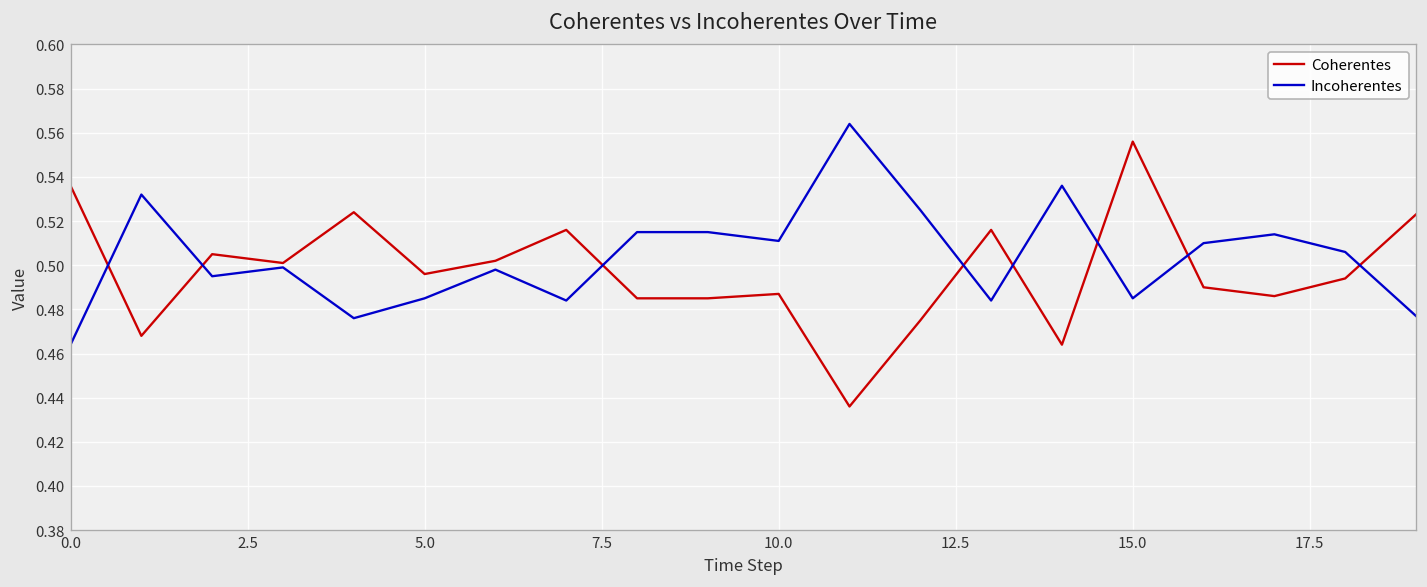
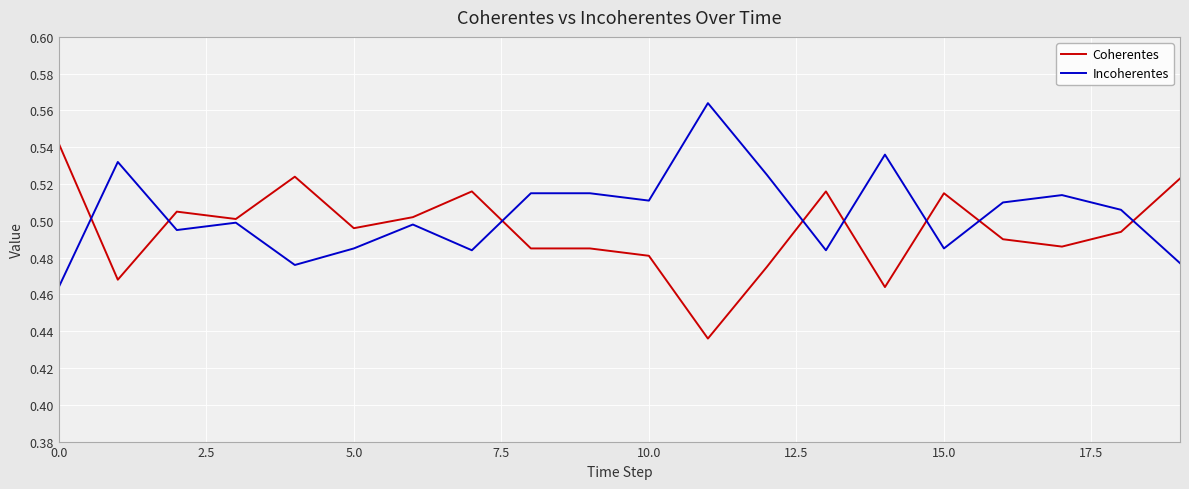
Coherentes, 0.0: 0.536 -> 0.542
Coherentes, 10.0: 0.487 -> 0.481
Coherentes, 15.0: 0.556 -> 0.515
